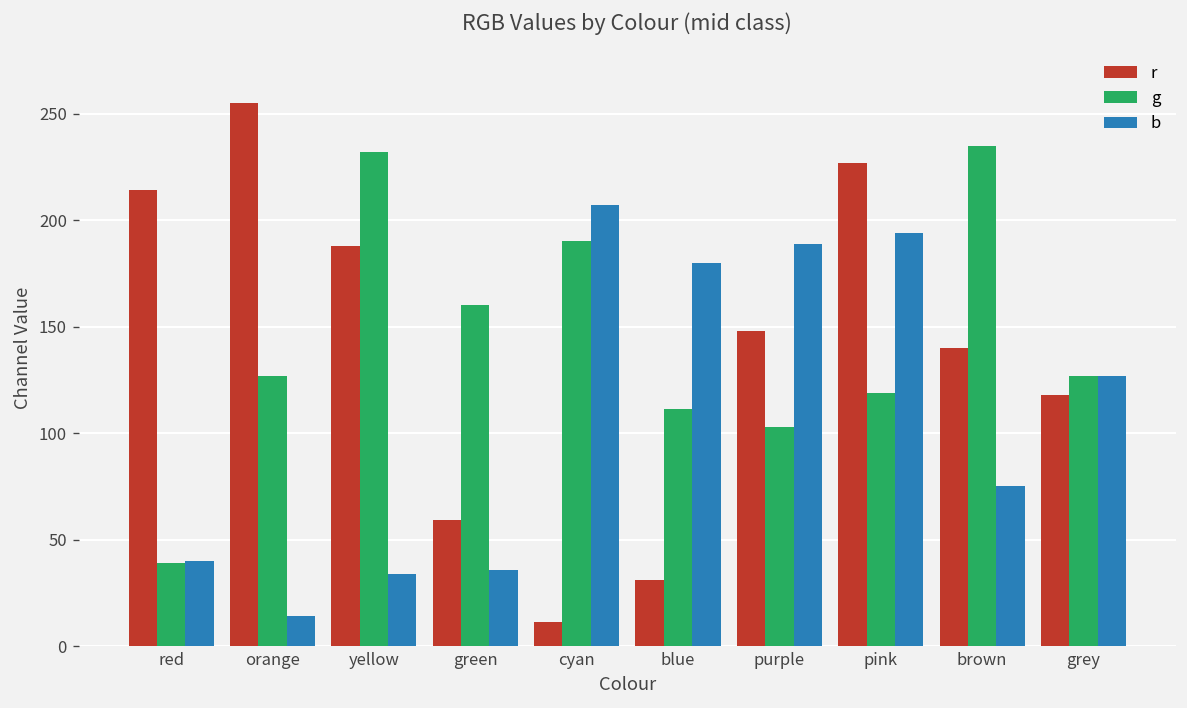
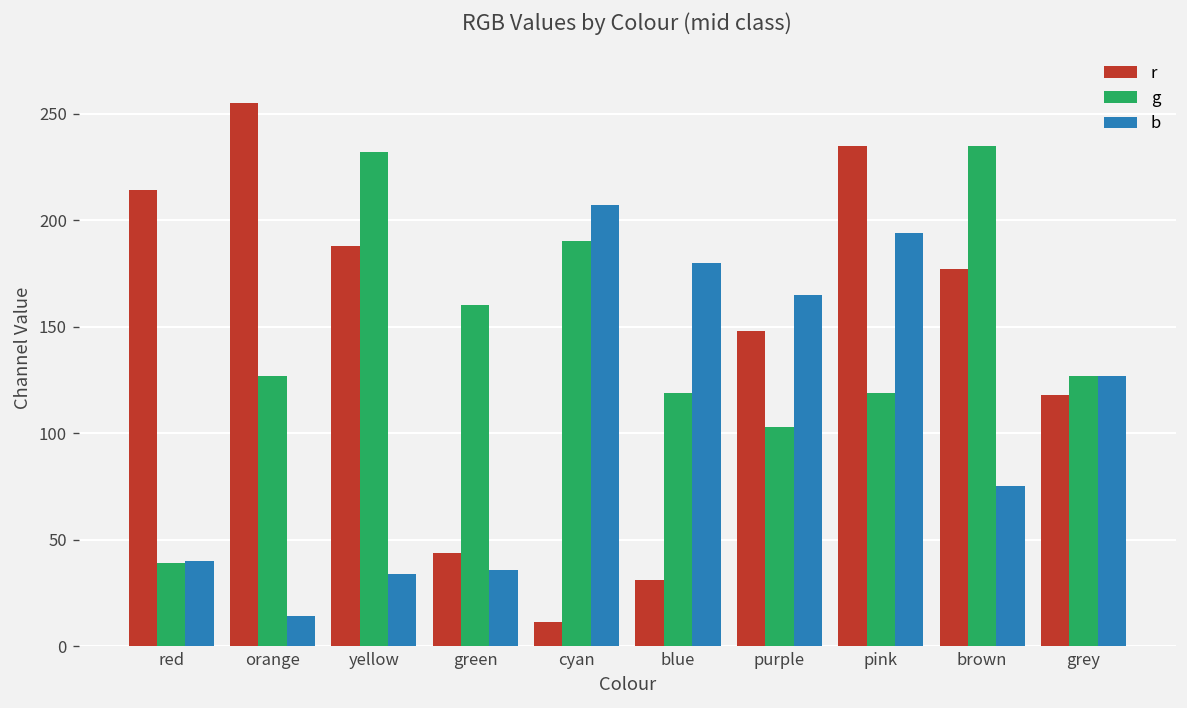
r, green: 59 -> 44
g, blue: 111 -> 119
b, purple: 189 -> 165
r, pink: 227 -> 235
r, brown: 140 -> 177
